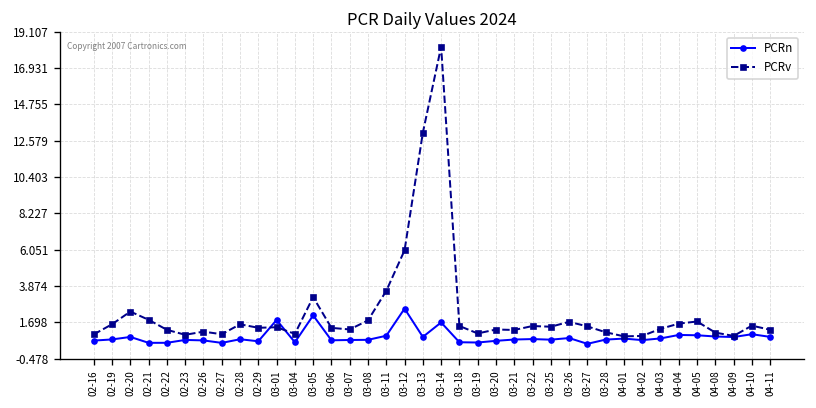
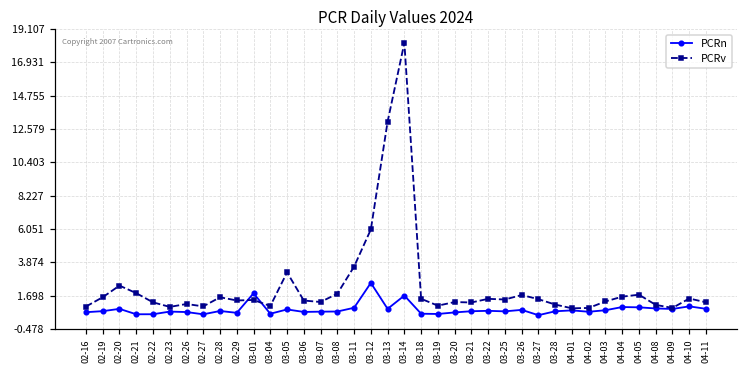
PCRn, 03-05: 2.1 -> 0.8
